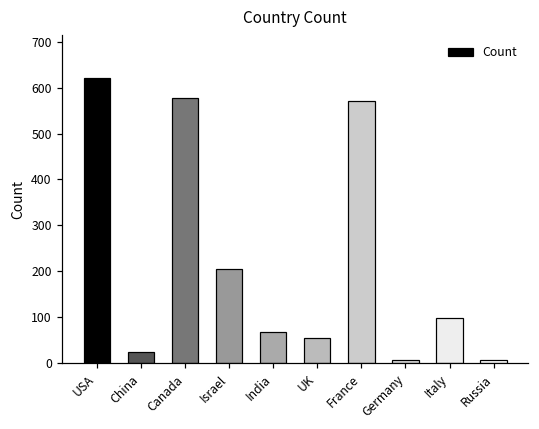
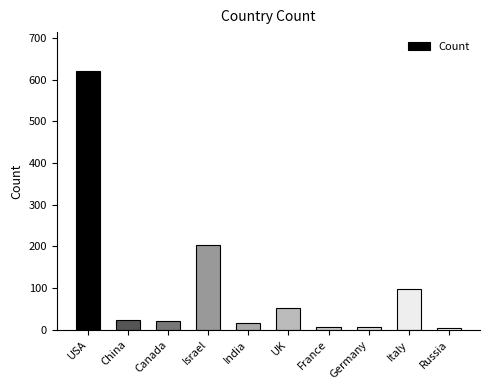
Canada: 580 -> 20
India: 70 -> 20
France: 570 -> 10
